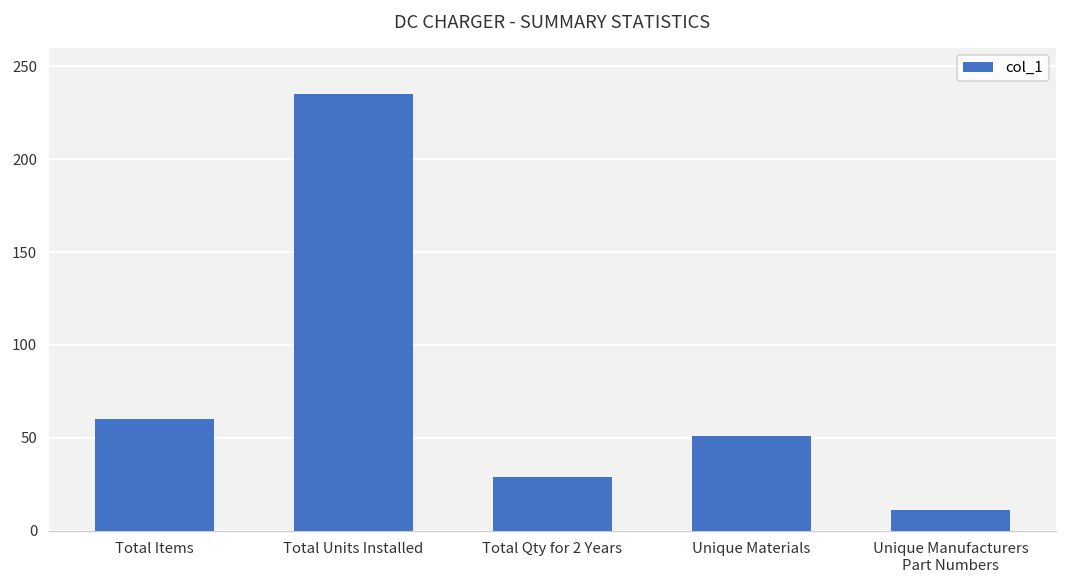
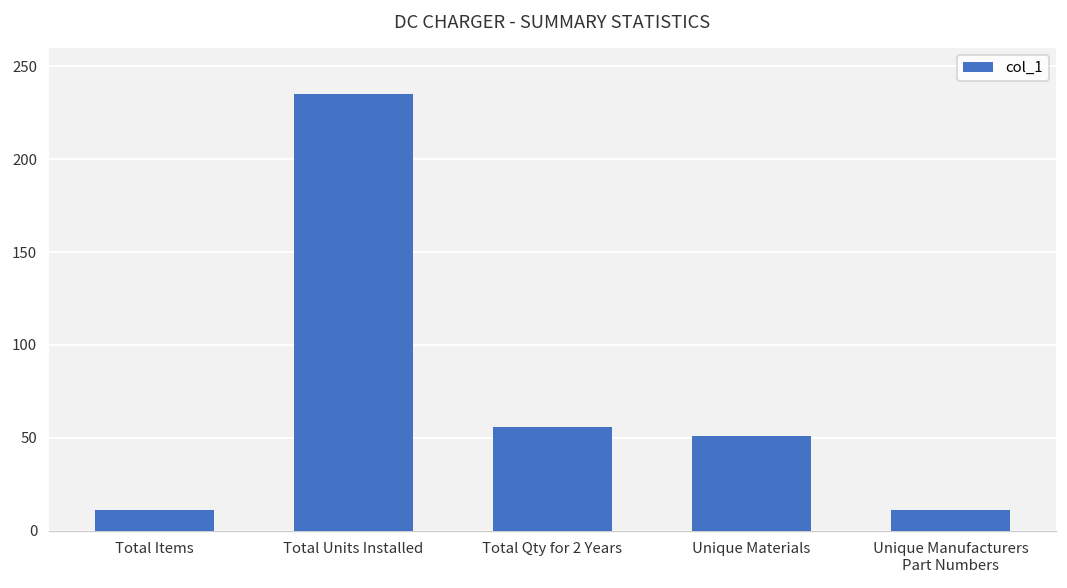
Total Items: 60 -> 11
Total Qty for 2 Years: 29 -> 56
